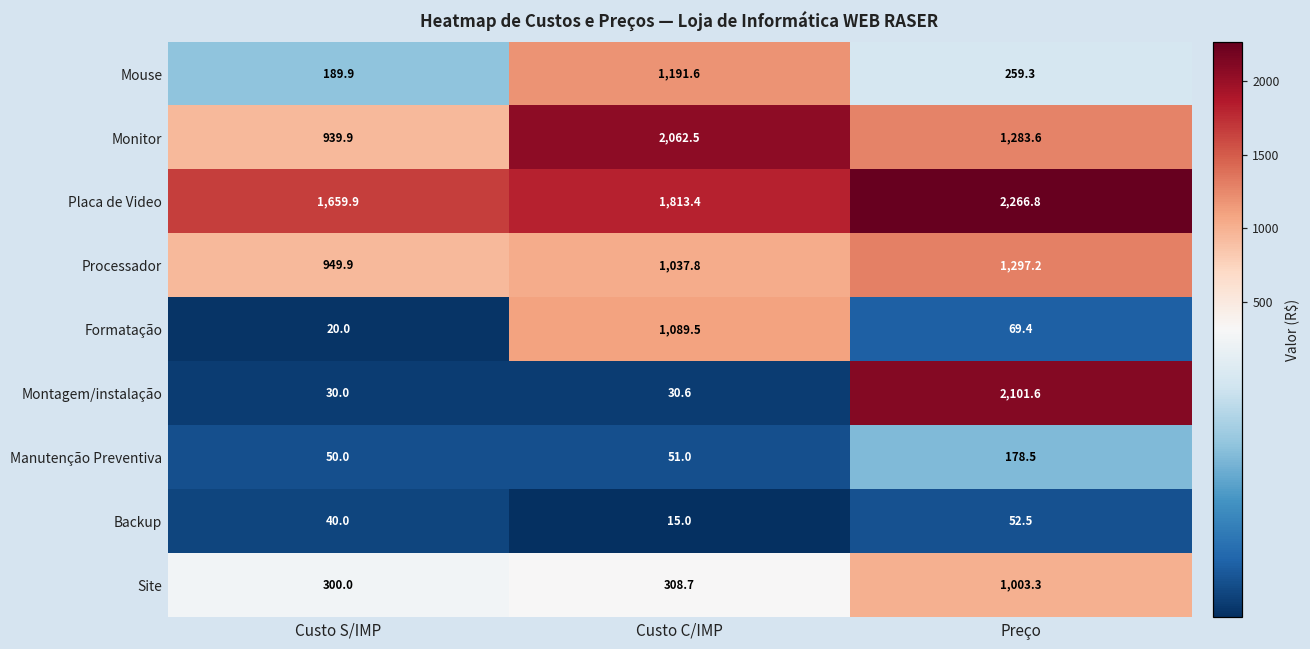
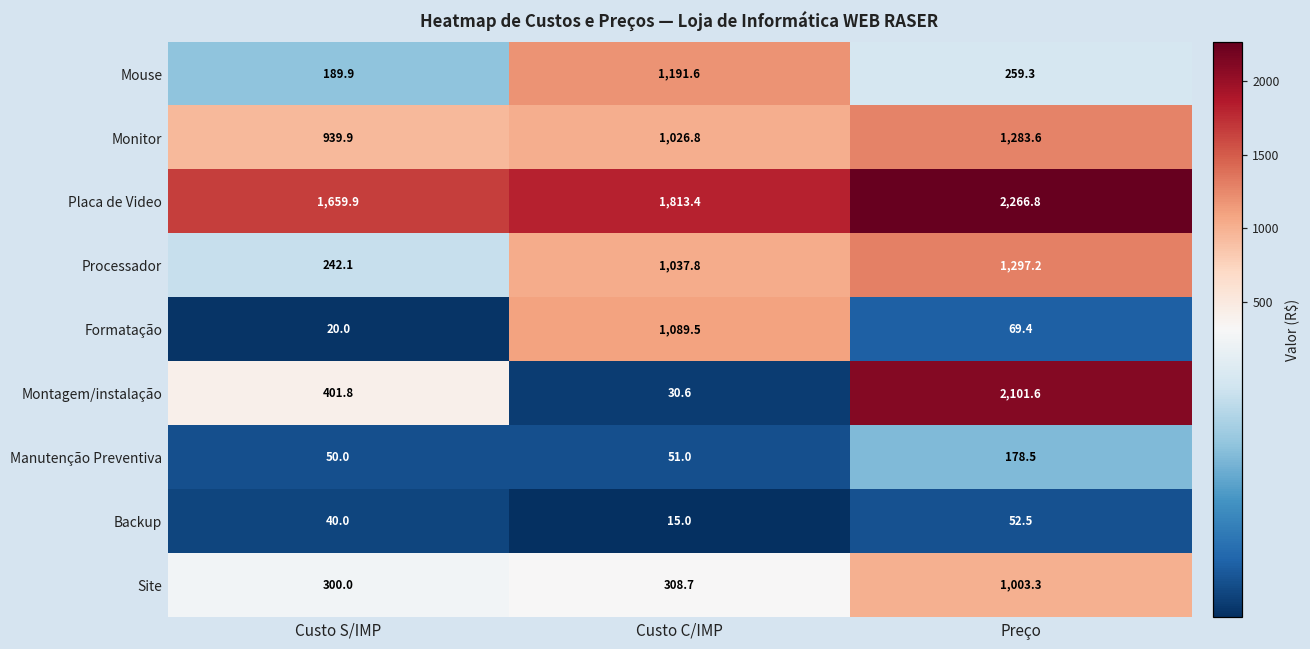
Monitor, Custo C/IMP: 2,062.5 -> 1,026.8
Processador, Custo S/IMP: 949.9 -> 242.1
Montagem/instalação, Custo S/IMP: 30.0 -> 401.8
